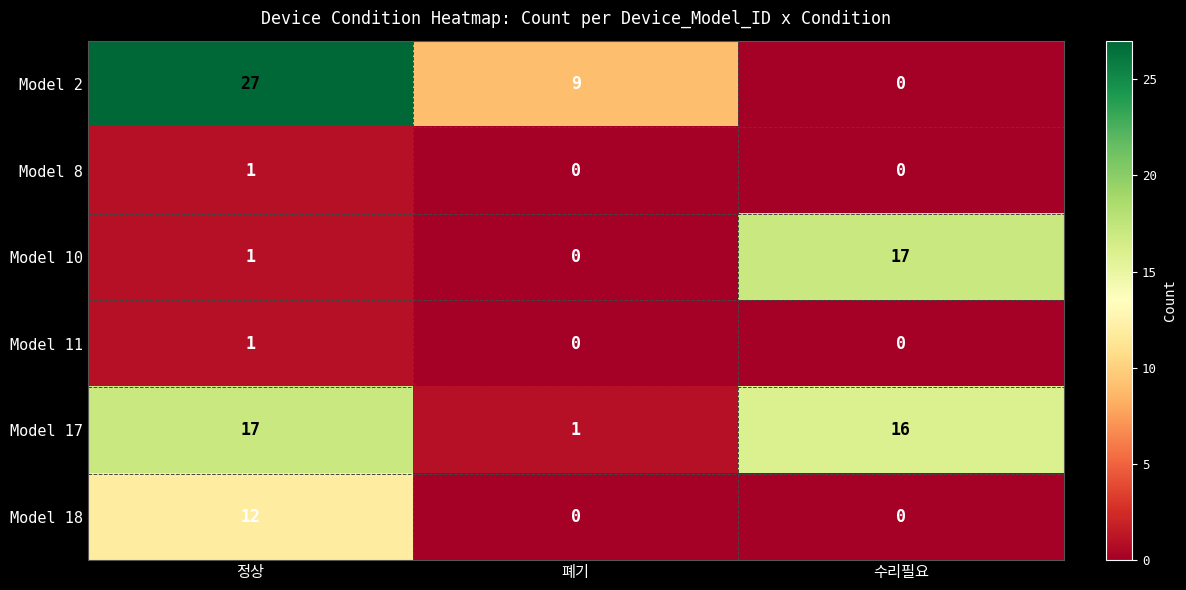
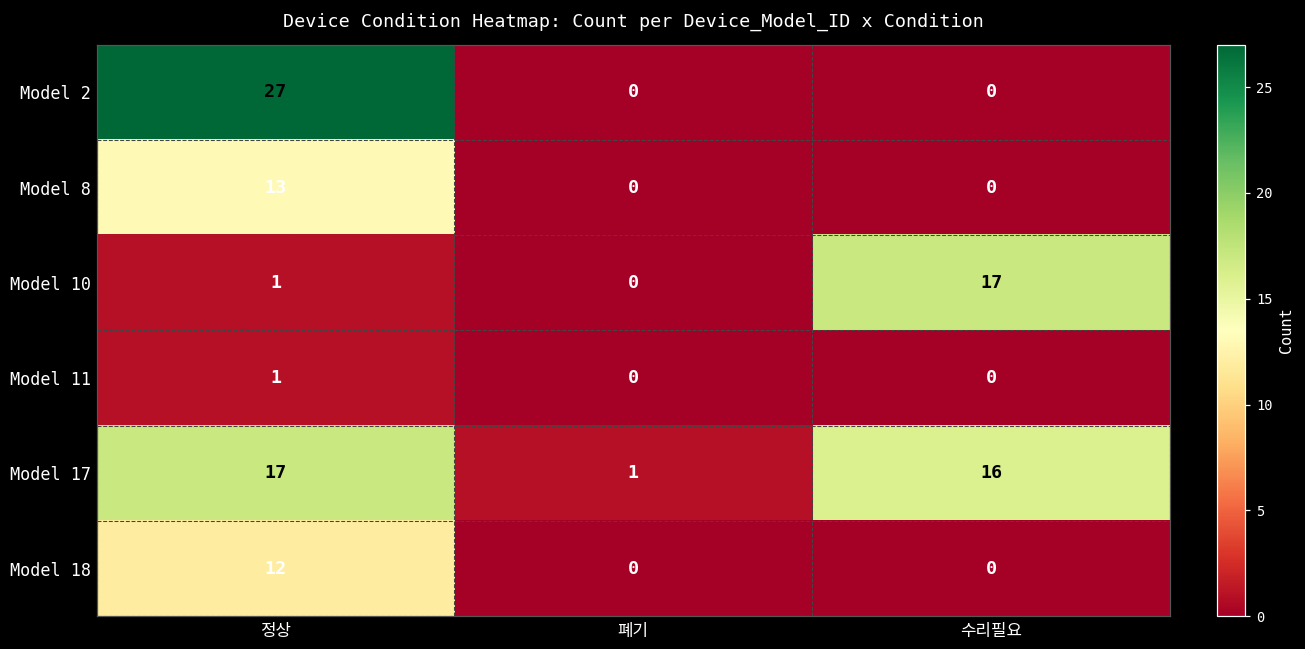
Model 2, 폐기: 9 -> 0
Model 8, 정상: 1 -> 13
